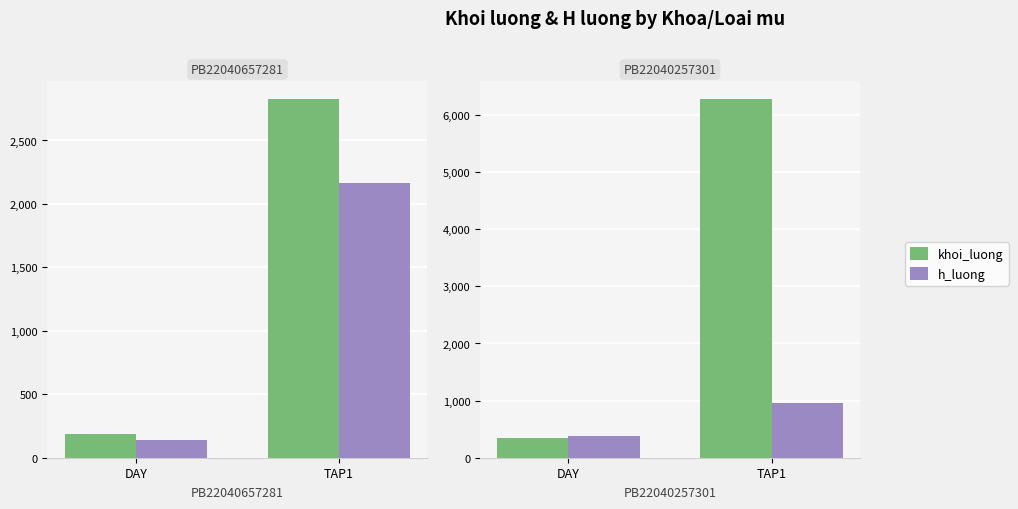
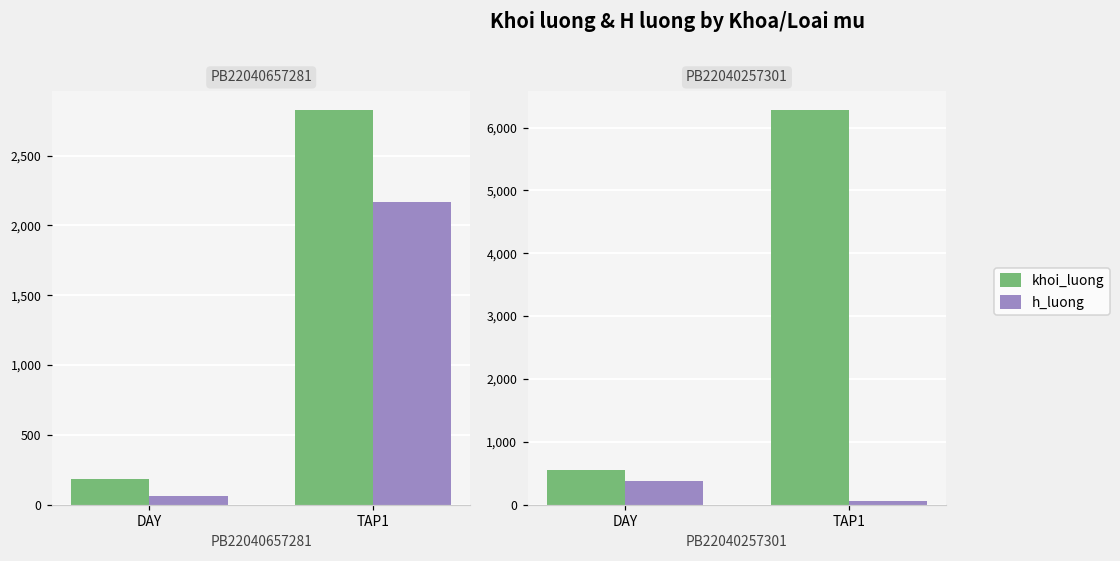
PB22040657281, h_luong, DAY: 140 -> 60
PB22040257301, khoi_luong, DAY: 400 -> 500
PB22040257301, h_luong, TAP1: 1,000 -> 100
